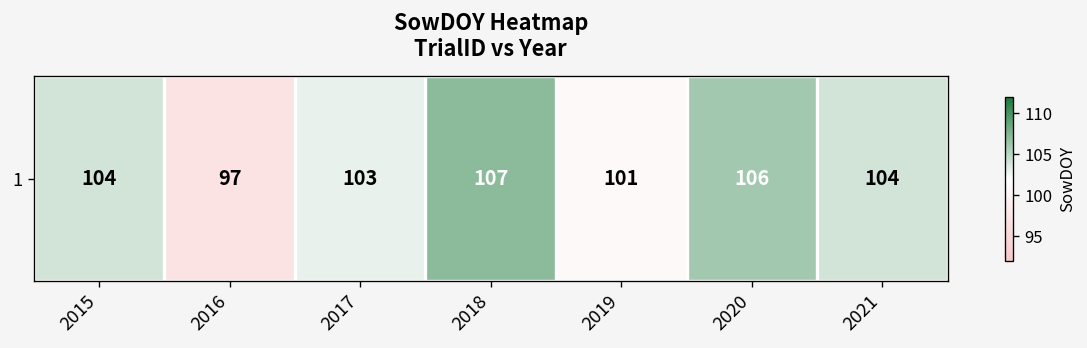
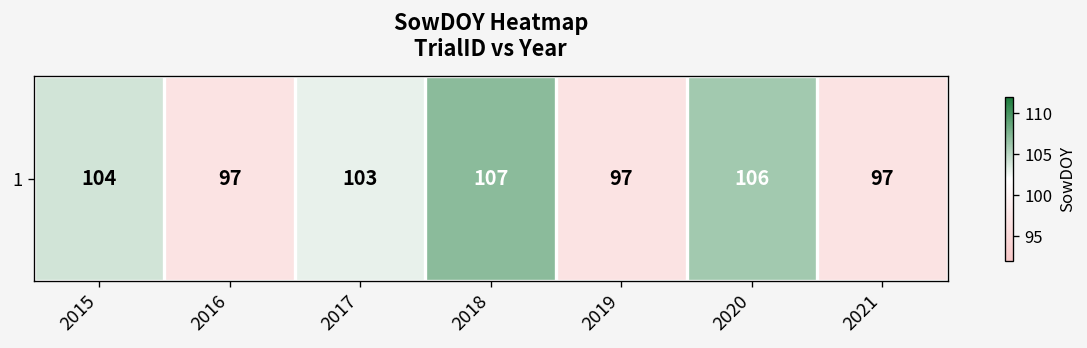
1, 2019: 101 -> 97
1, 2021: 104 -> 97
